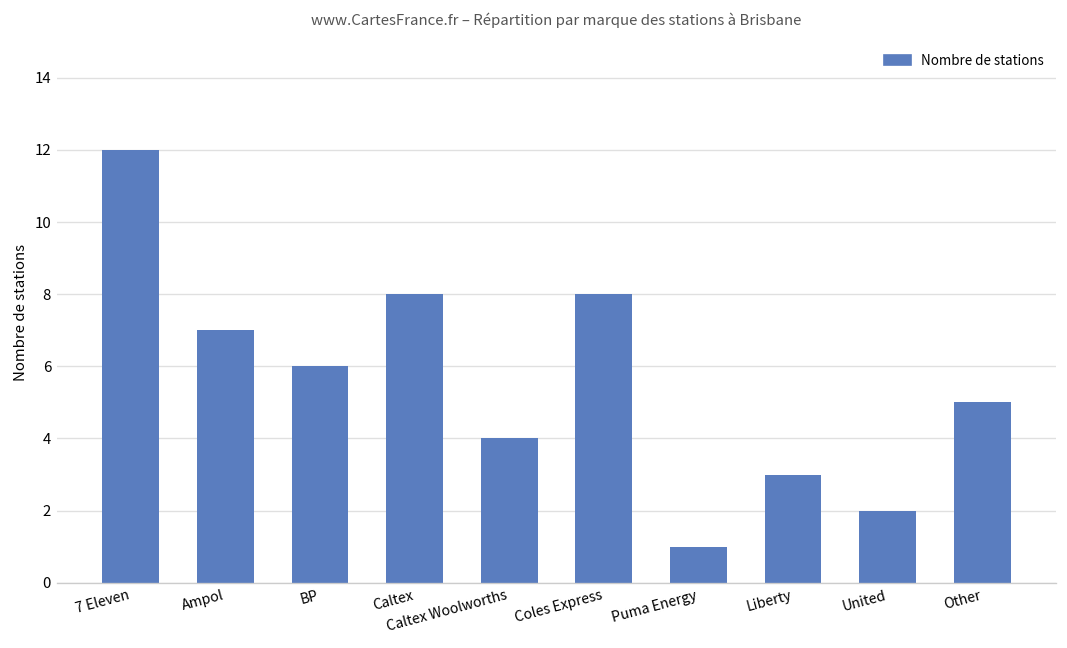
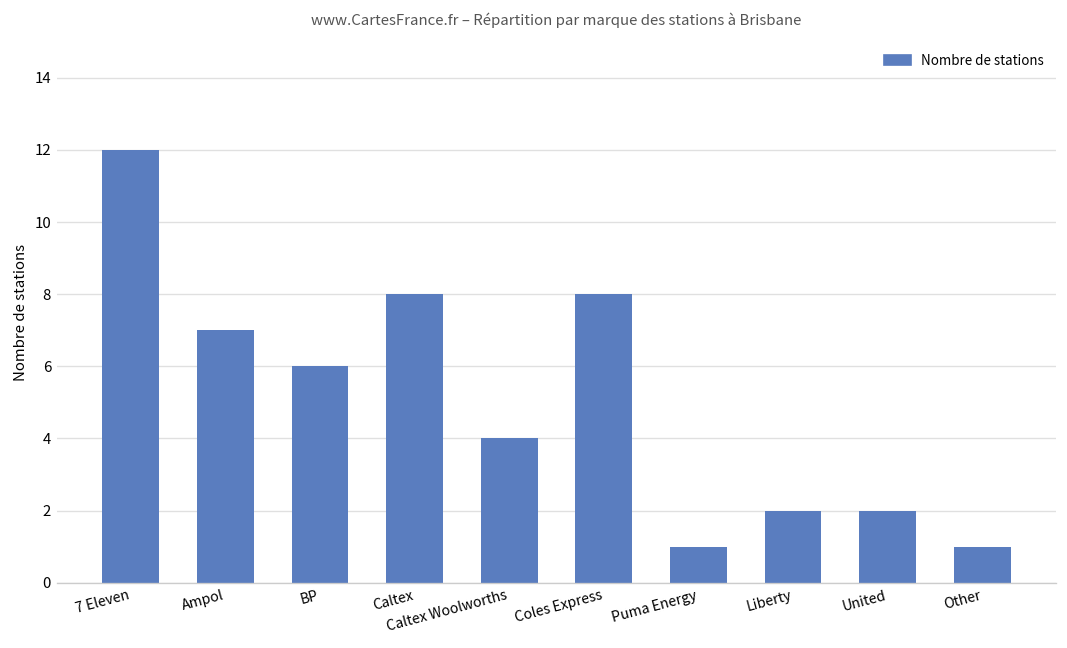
Liberty: 3 -> 2
Other: 5 -> 1
